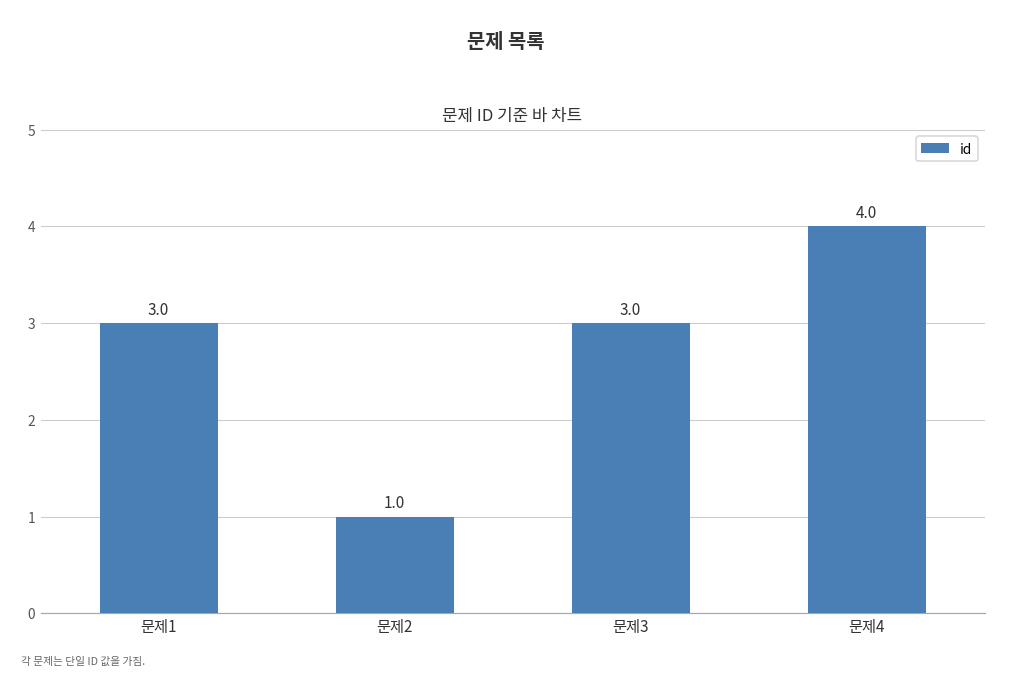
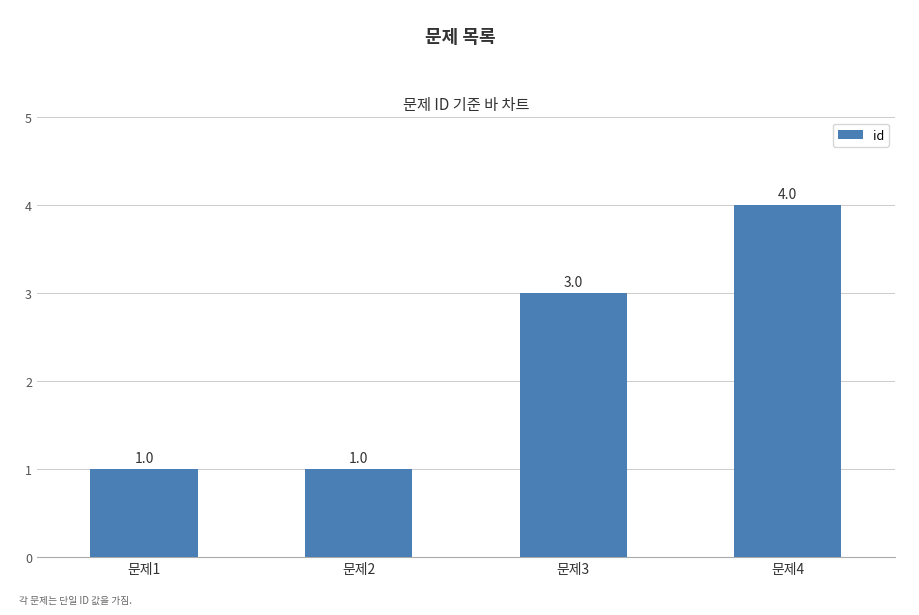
문제1: 3.0 -> 1.0
